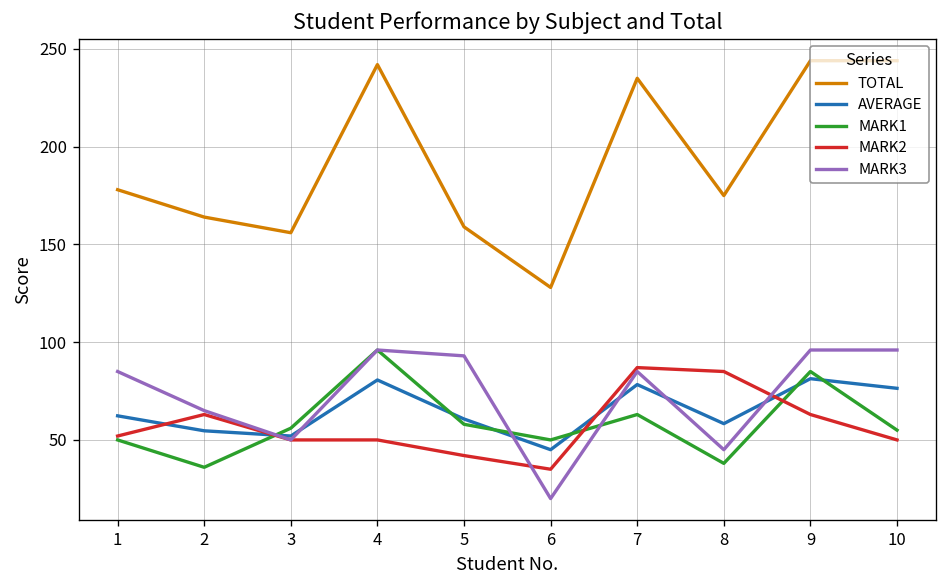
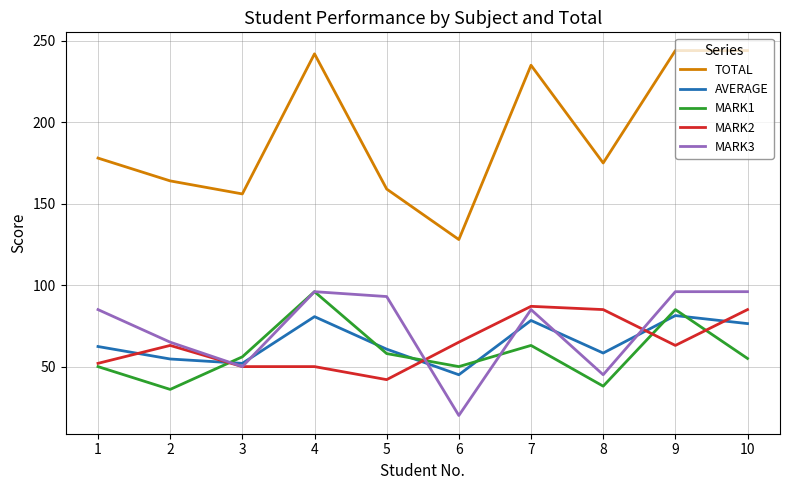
MARK2, 6: 35 -> 65
MARK2, 10: 50 -> 85
